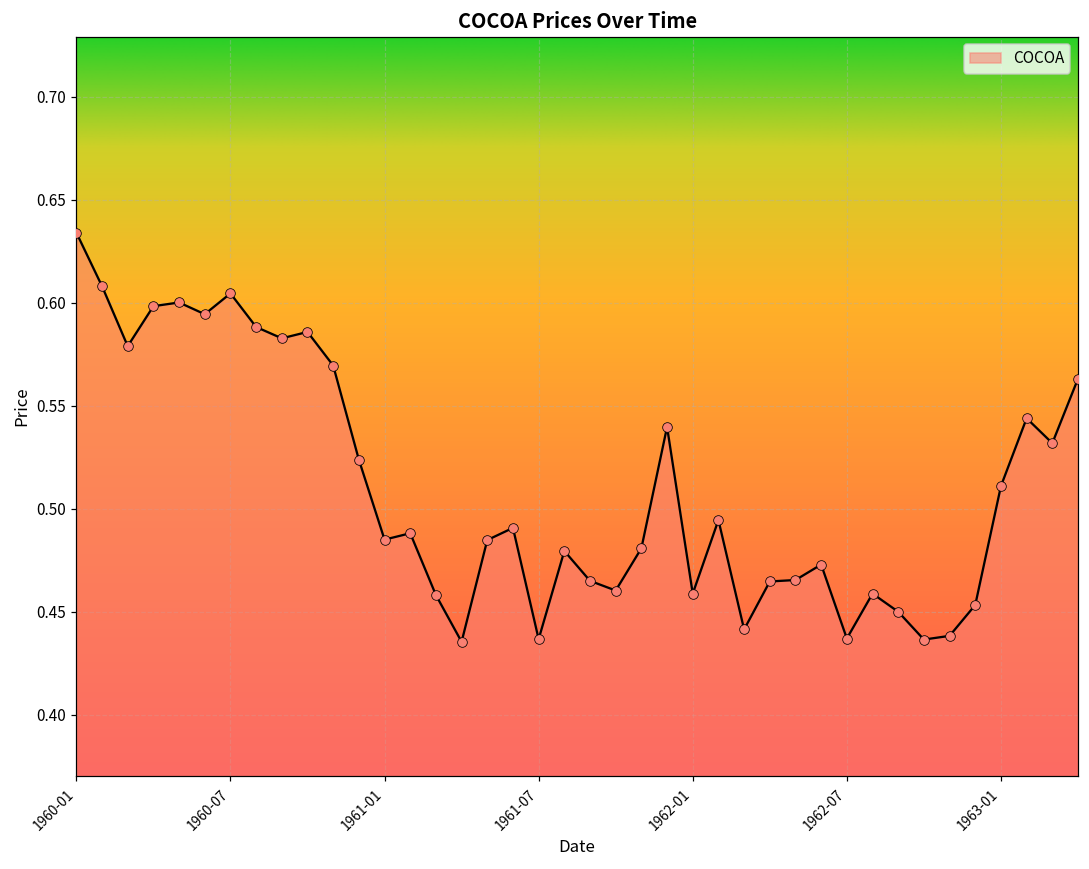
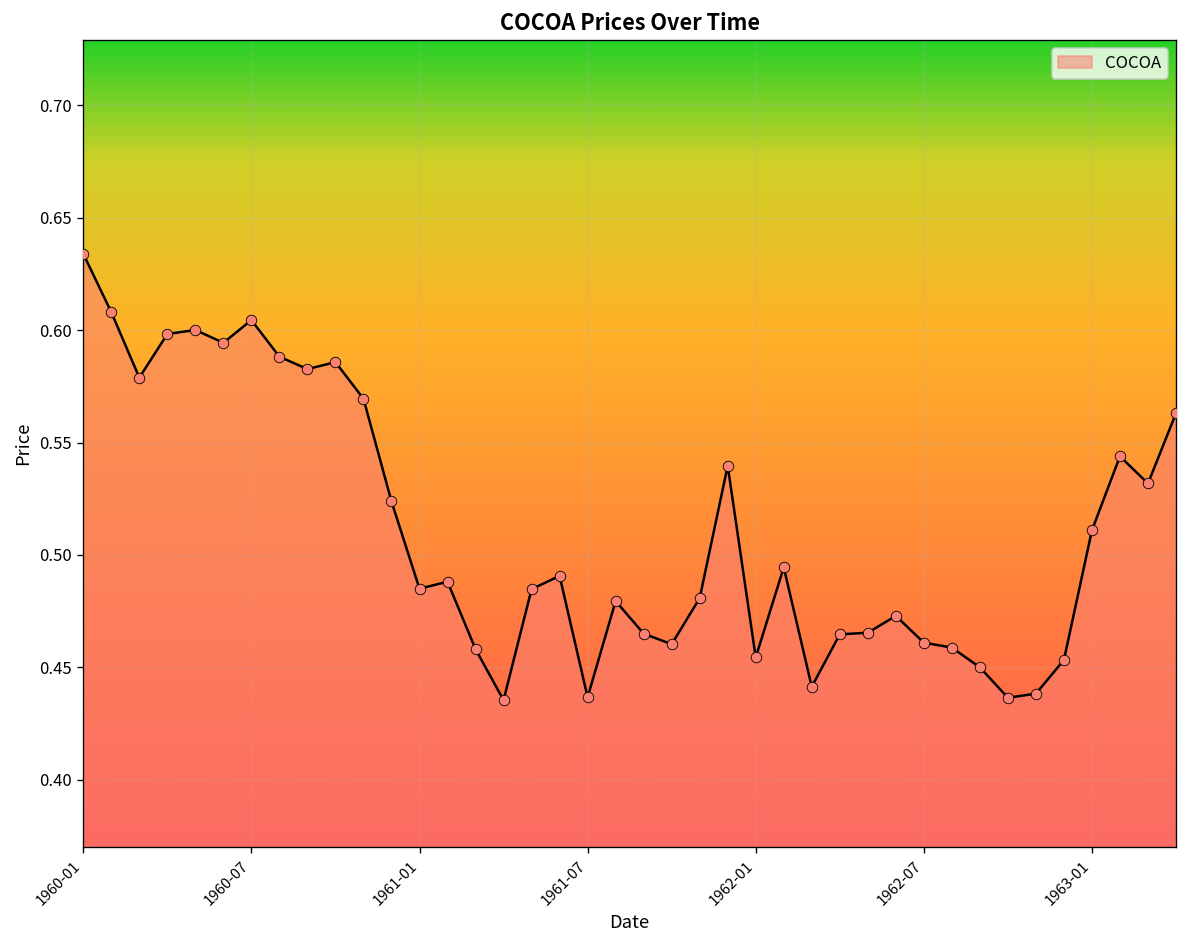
1962-01: 0.459 -> 0.454
1962-07: 0.437 -> 0.461
